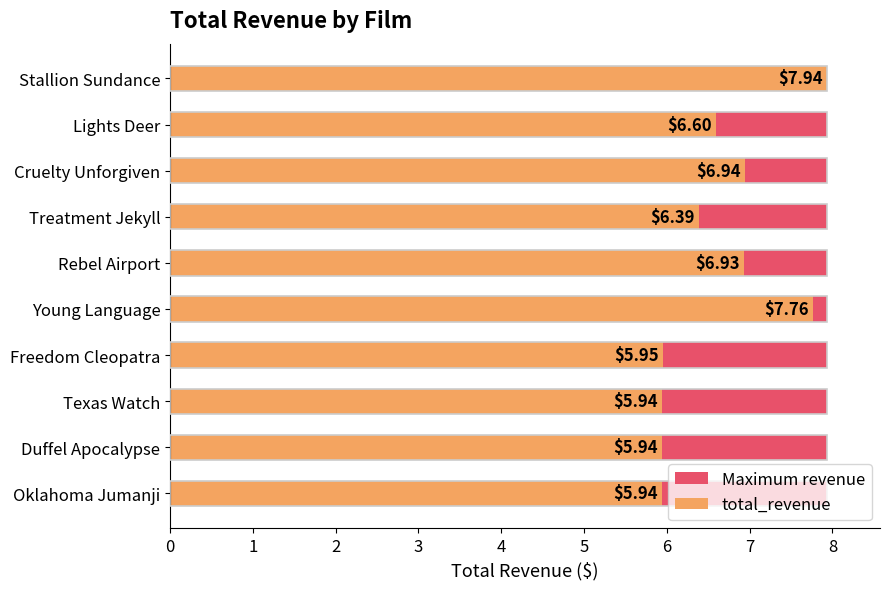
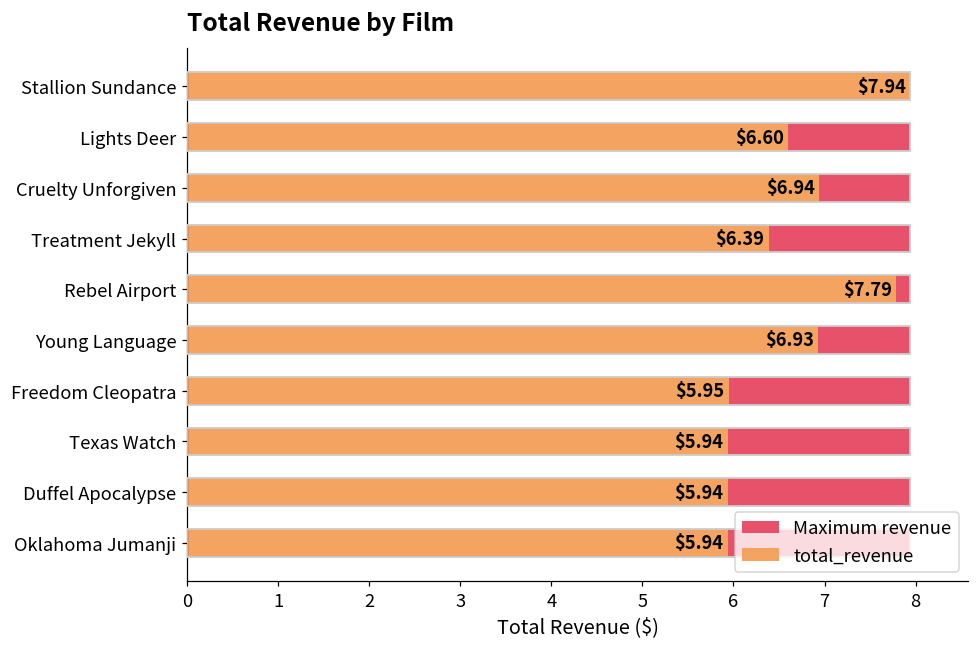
total_revenue, Rebel Airport: $6.93 -> $7.79
total_revenue, Young Language: $7.76 -> $6.93
